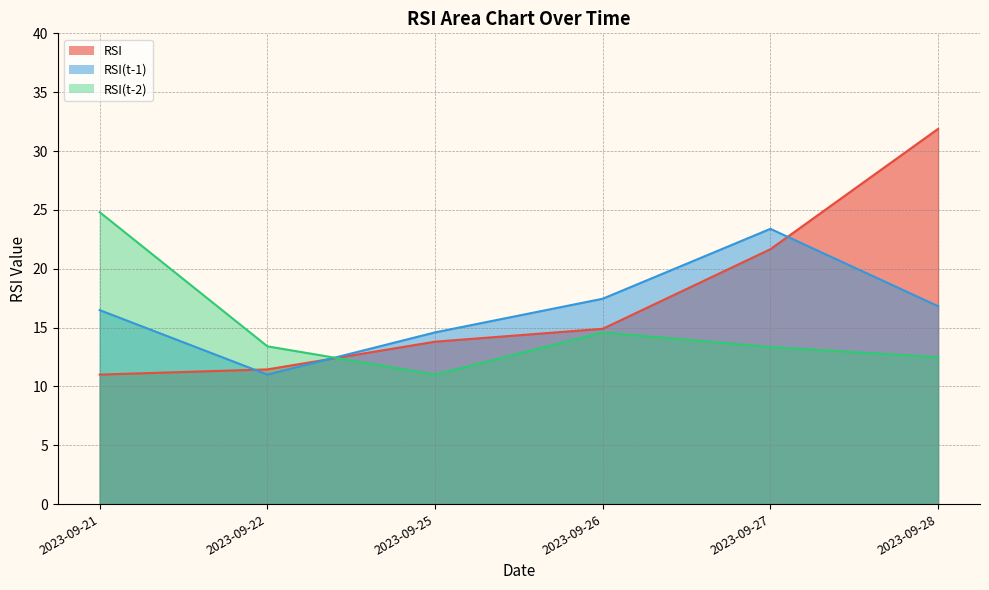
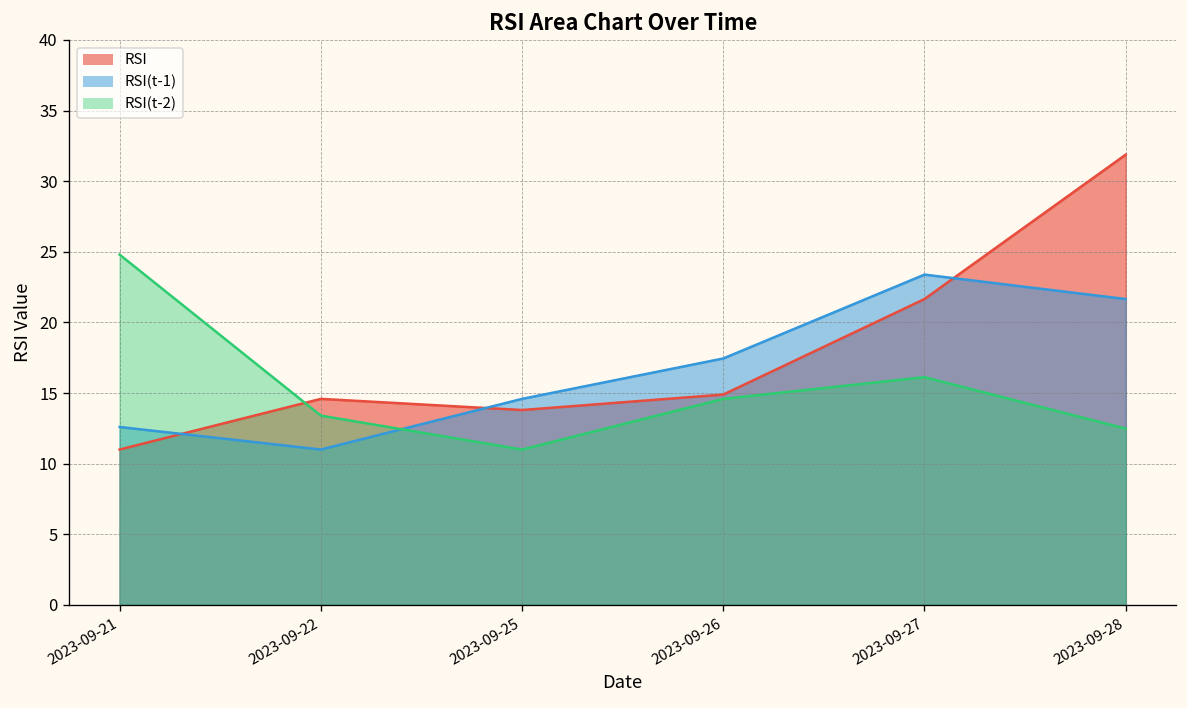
RSI(t-1), 2023-09-21: 16.5 -> 12.6
RSI, 2023-09-22: 11.4 -> 14.6
RSI(t-2), 2023-09-27: 13.3 -> 16.1
RSI(t-1), 2023-09-28: 16.8 -> 21.7
